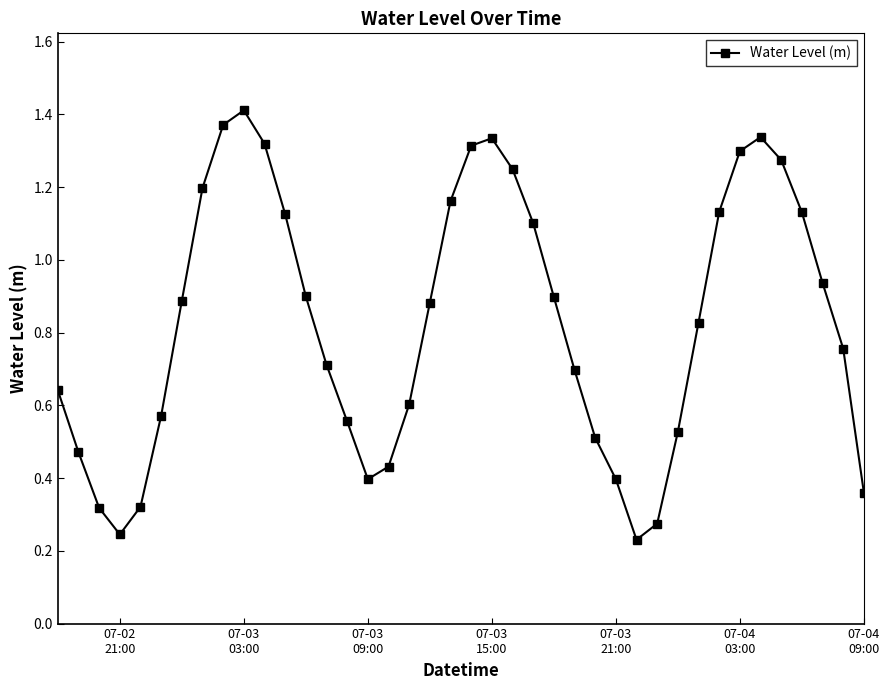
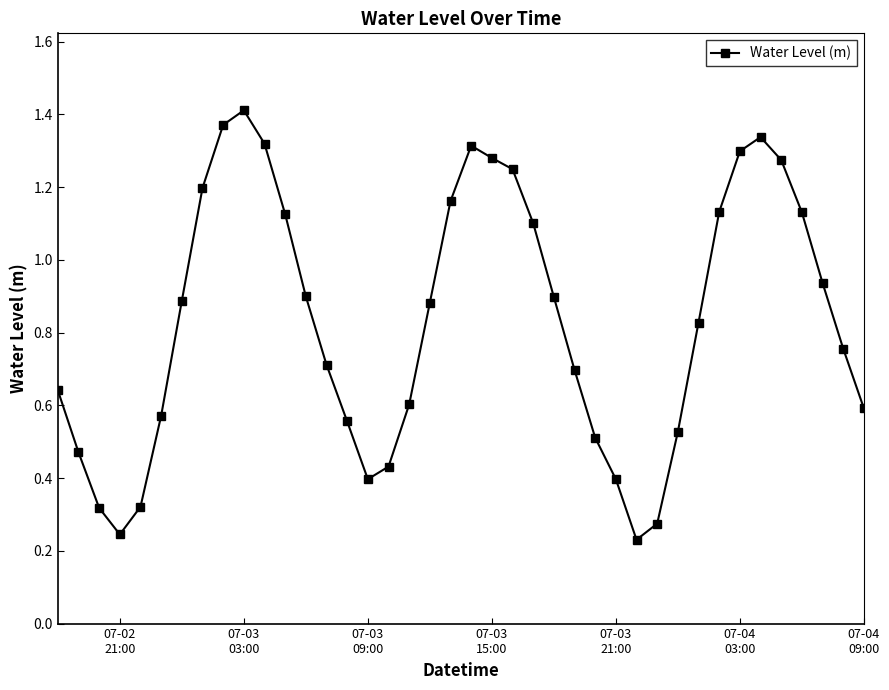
07-03 15:00: 1.33 -> 1.28
07-04 09:00: 0.36 -> 0.59
